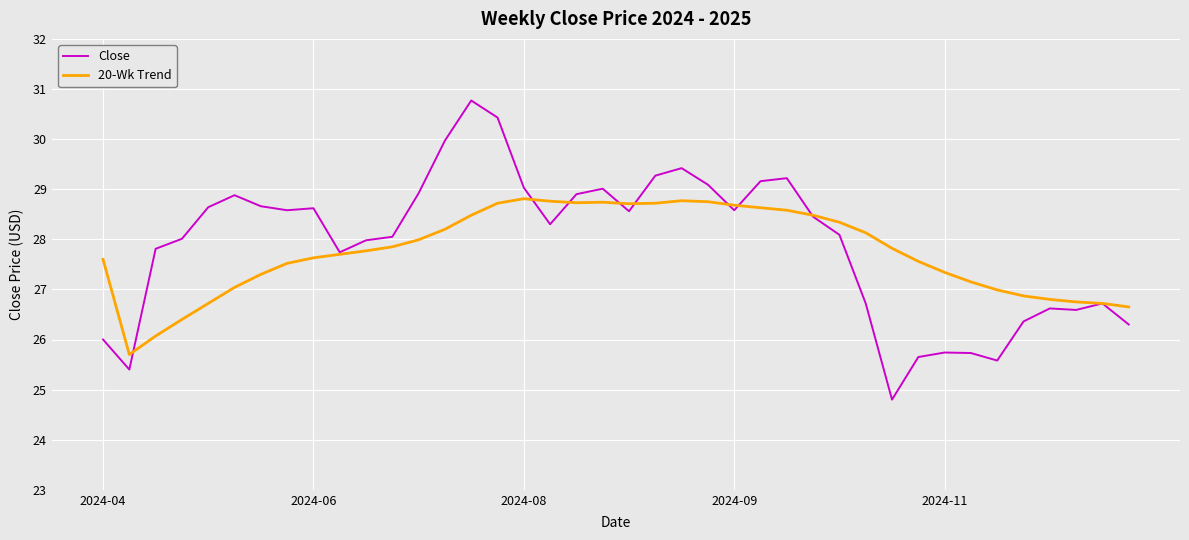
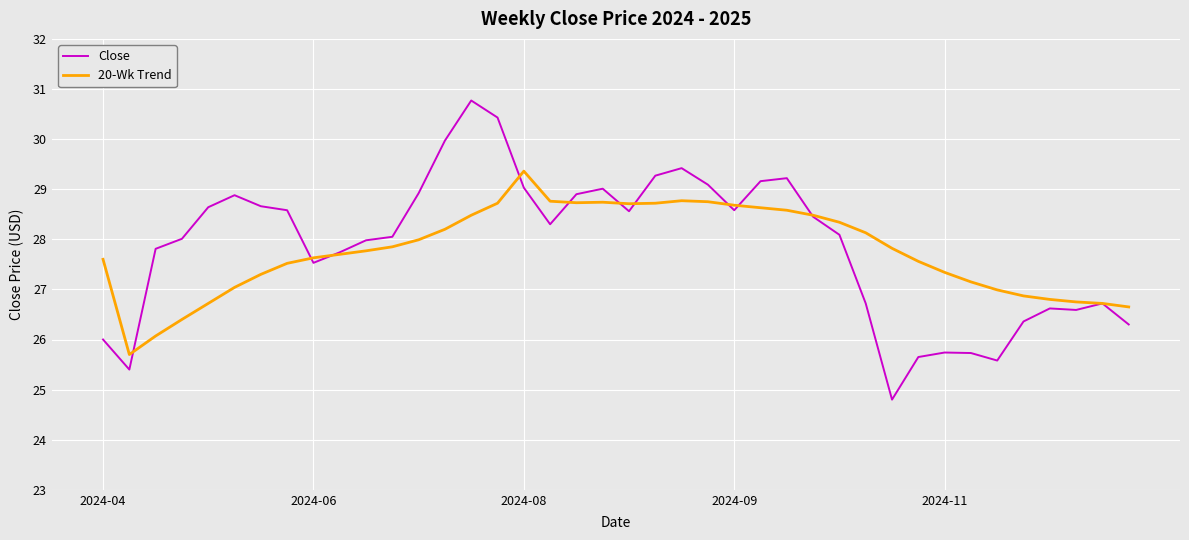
Close, 2024-06: 28.6 -> 27.5
20-Wk Trend, 2024-08: 28.8 -> 29.4
